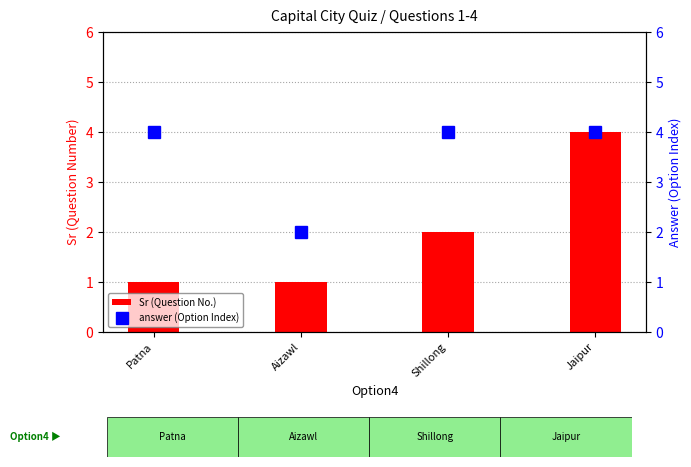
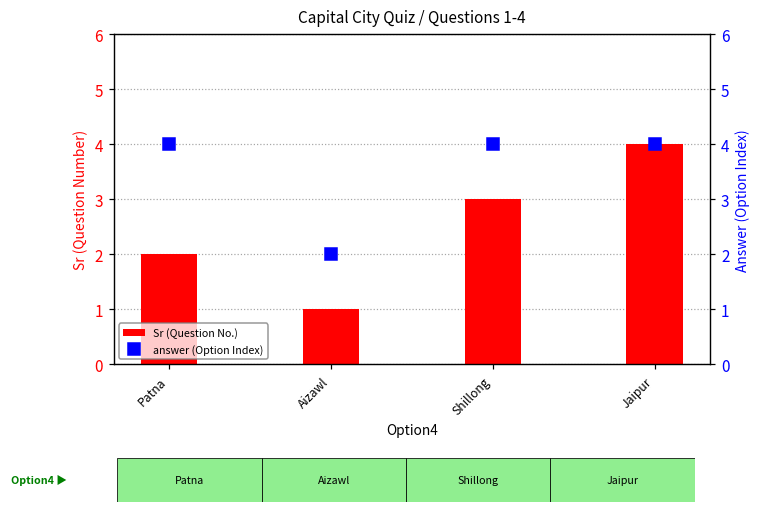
Sr (Question No.), Patna: 1 -> 2
Sr (Question No.), Shillong: 2 -> 3
